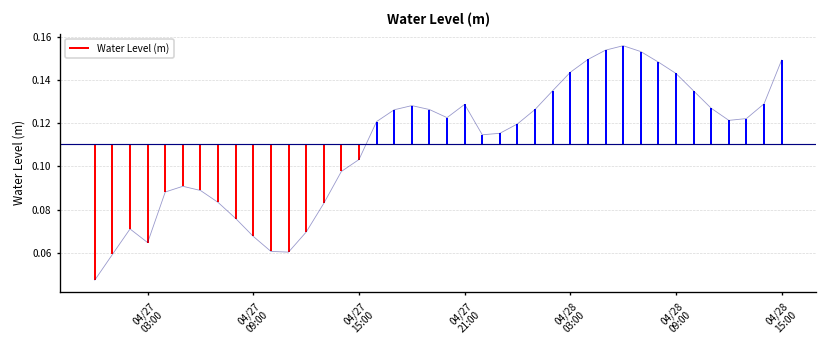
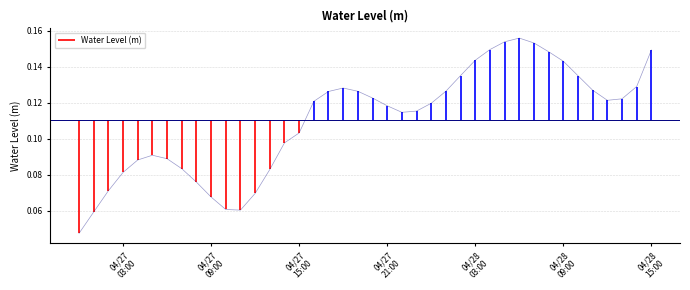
04/27 03:00: 0.065 -> 0.081
04/27 21:00: 0.129 -> 0.118
